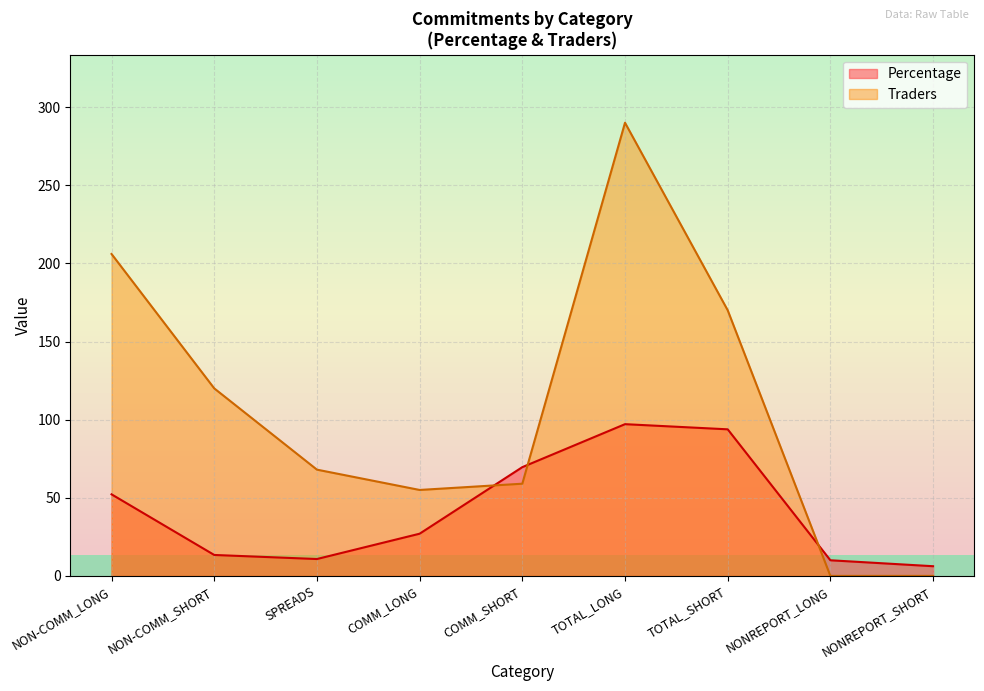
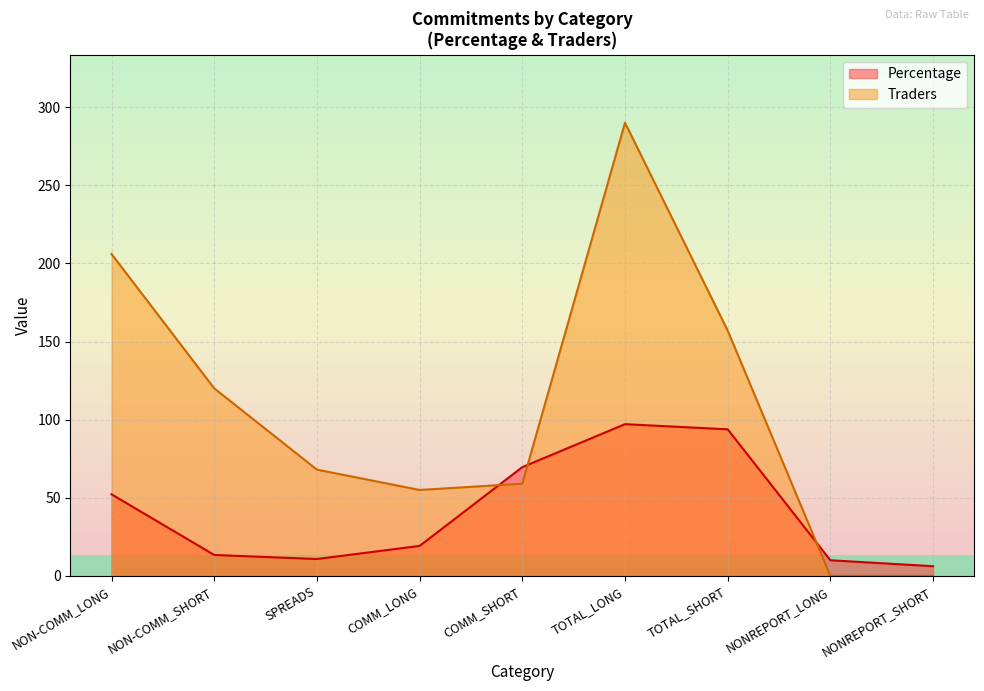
Percentage, COMM_LONG: 27 -> 19
Traders, TOTAL_SHORT: 170 -> 157
